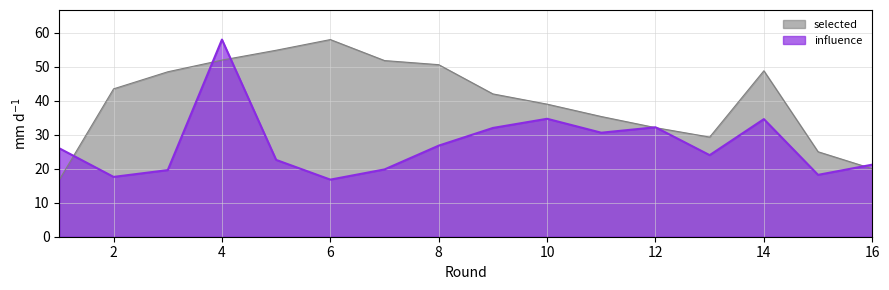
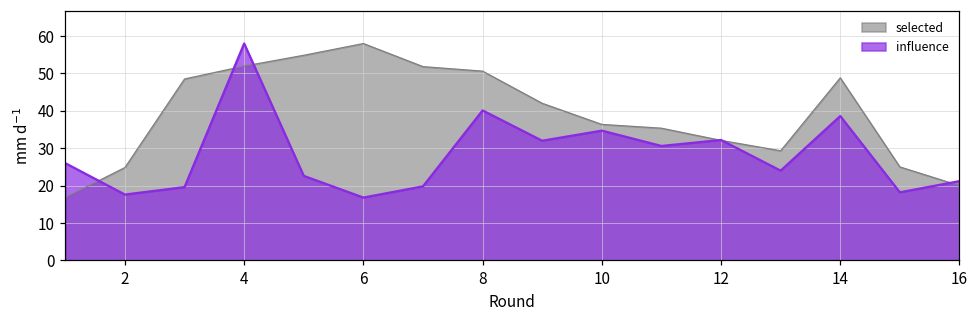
selected, 2: 44 -> 25
influence, 8: 27 -> 40
selected, 10: 39 -> 36
influence, 14: 35 -> 39
